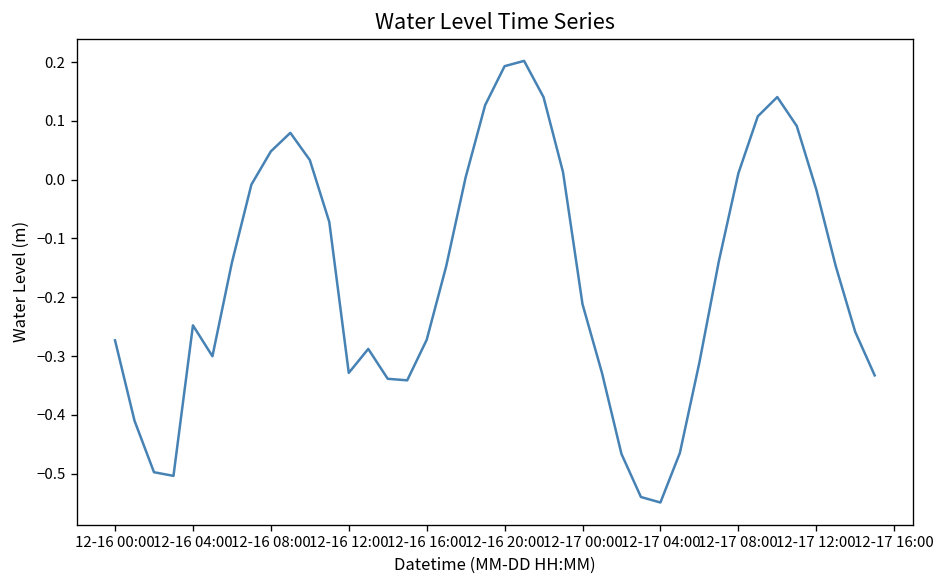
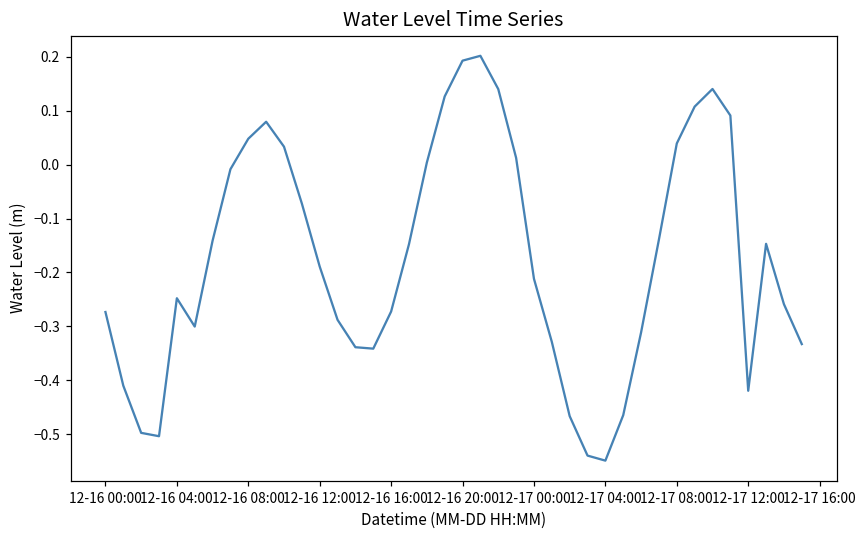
12-16 12:00: -0.33 -> -0.19
12-17 08:00: 0.01 -> 0.04
12-17 12:00: -0.02 -> -0.42
